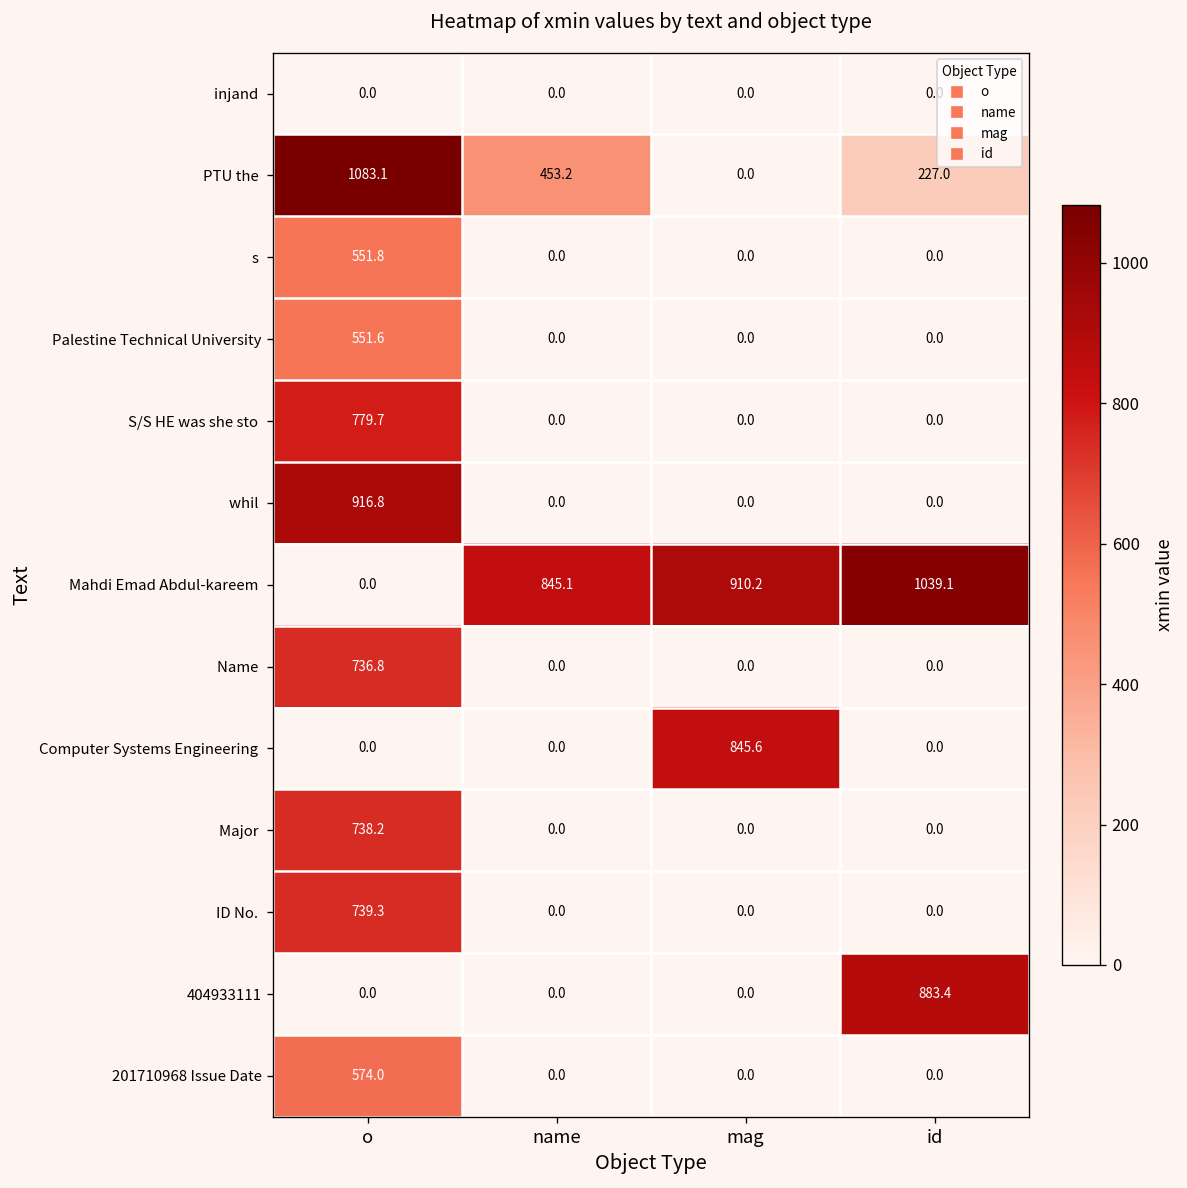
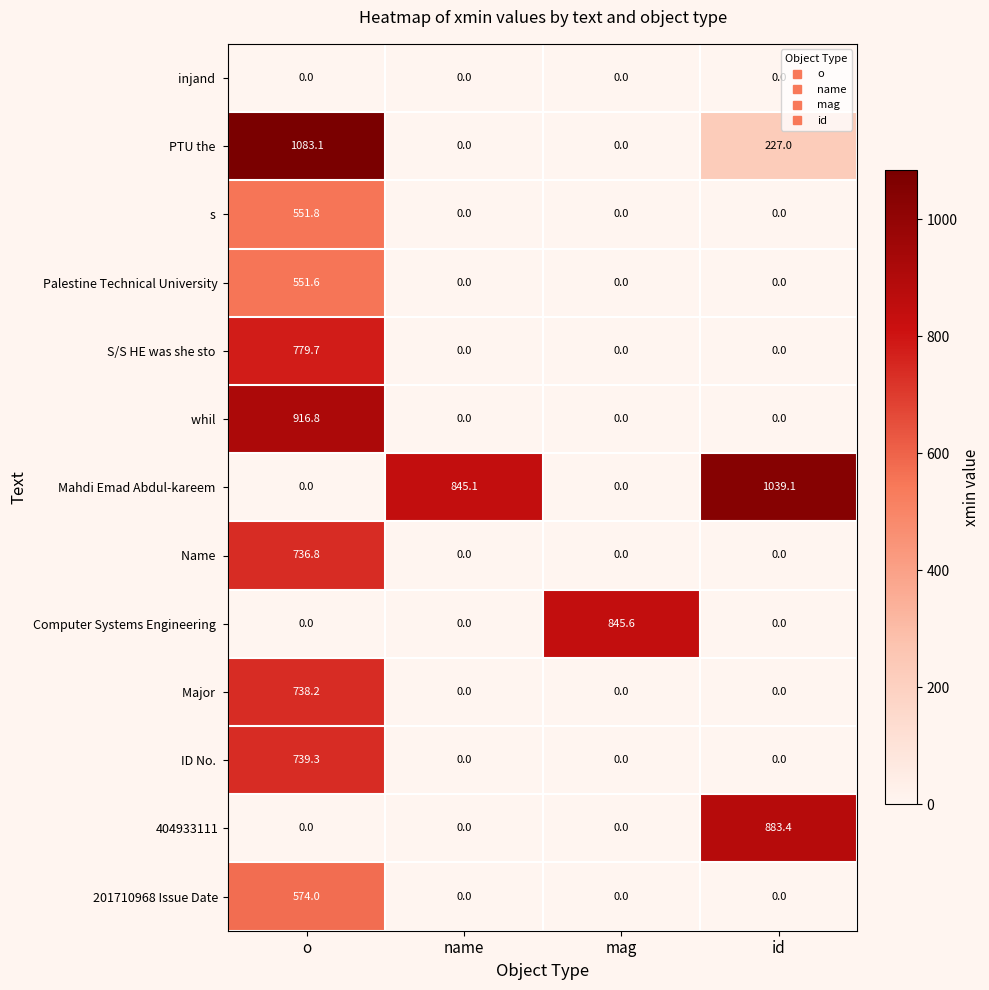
PTU the, name: 453.2 -> 0.0
Mahdi Emad Abdul-kareem, mag: 910.2 -> 0.0
